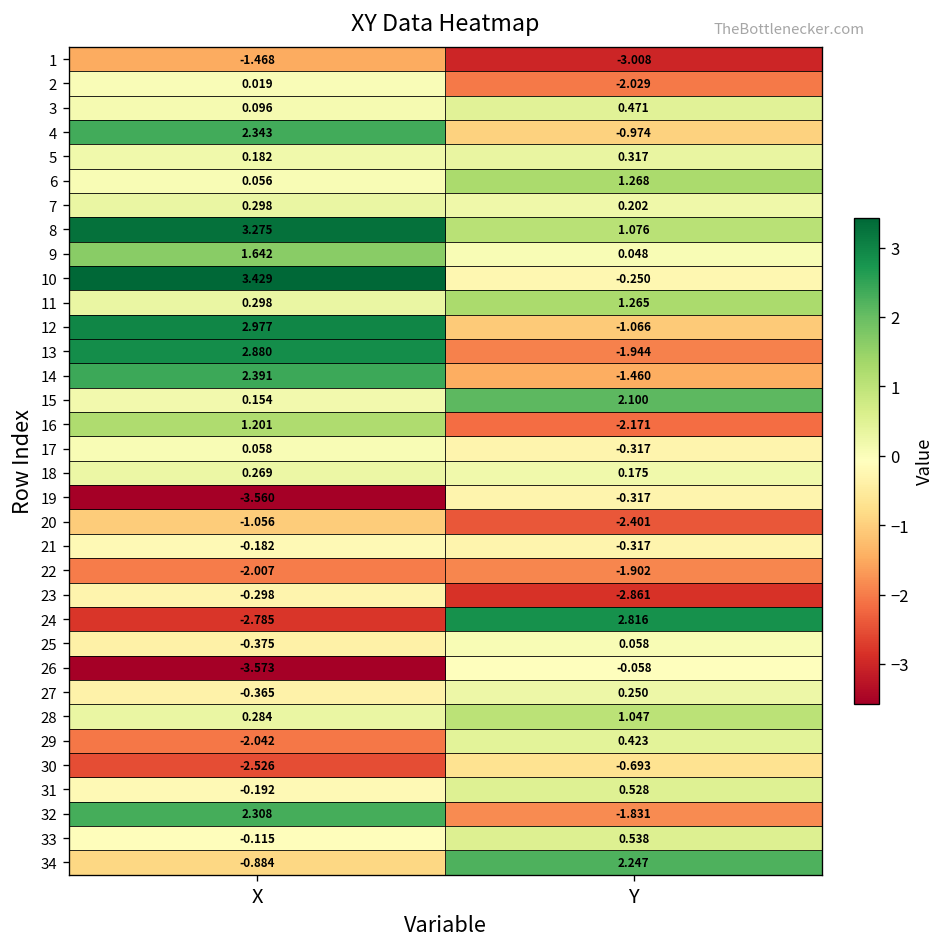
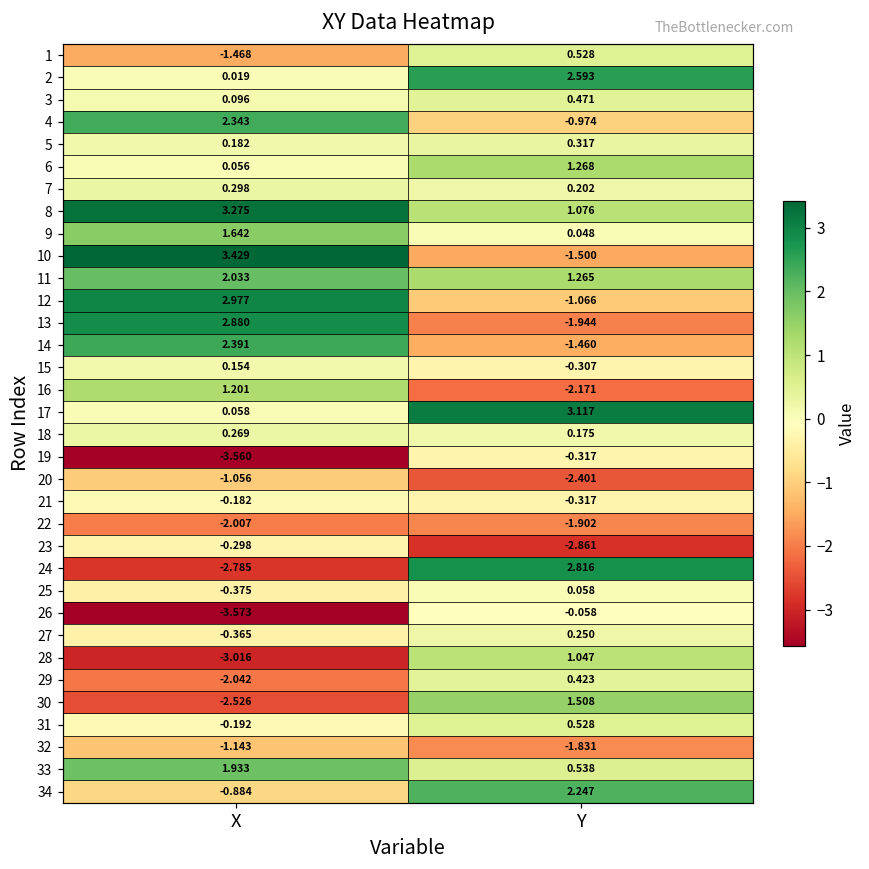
1, Y: -3.008 -> 0.528
2, Y: -2.029 -> 2.593
10, Y: -0.250 -> -1.500
11, X: 0.298 -> 2.033
15, Y: 2.100 -> -0.307
17, Y: -0.317 -> 3.117
28, X: 0.284 -> -3.016
30, Y: -0.693 -> 1.508
32, X: 2.308 -> -1.143
33, X: -0.115 -> 1.933
